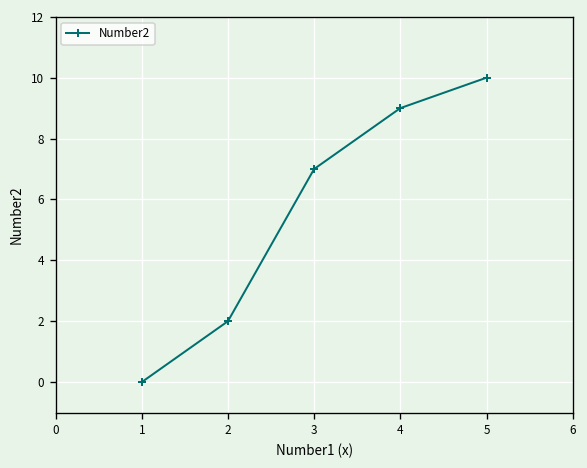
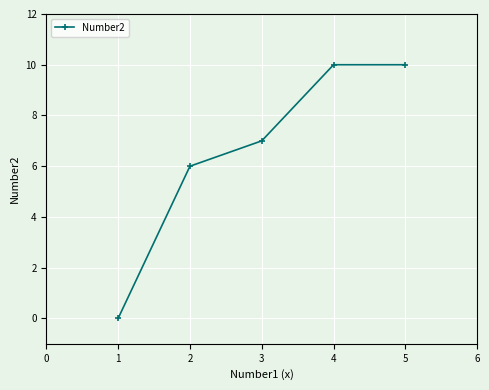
2: 2 -> 6
4: 9 -> 10
